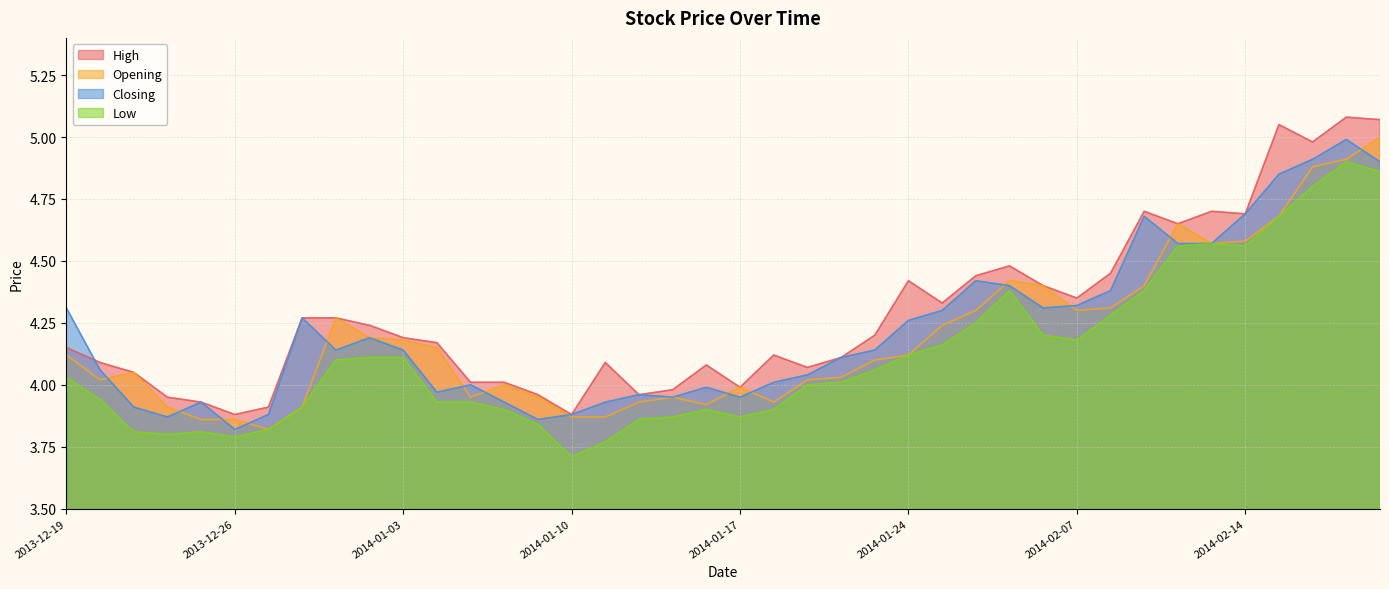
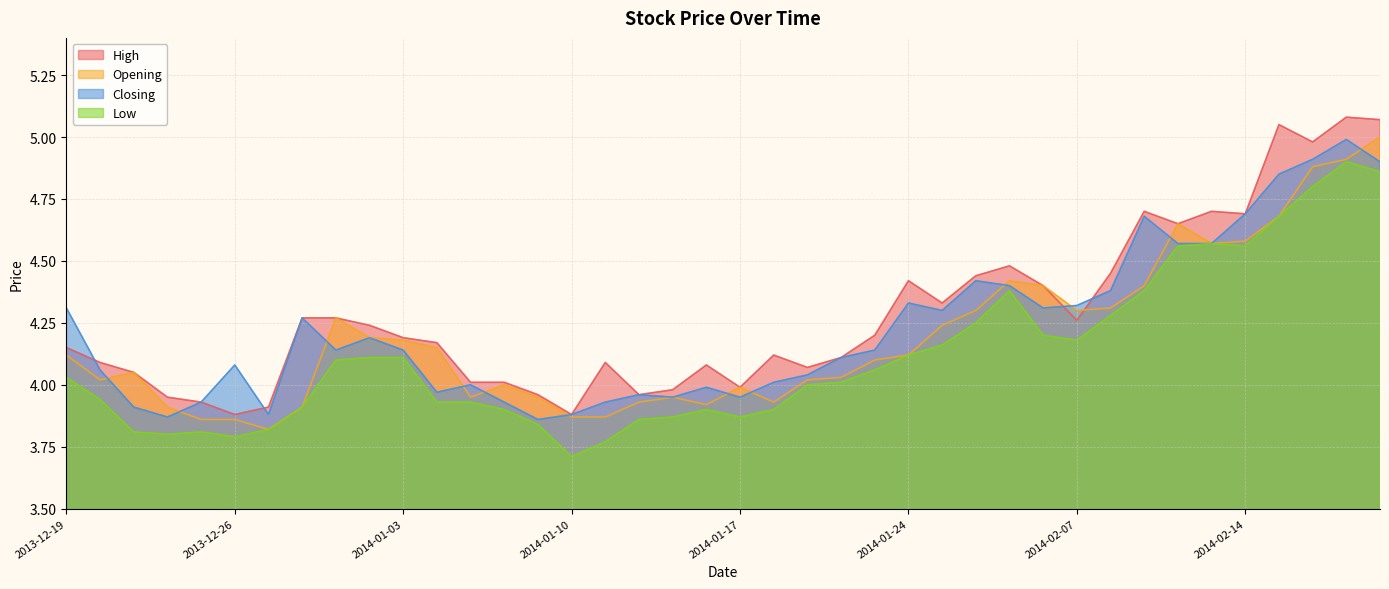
Closing, 2013-12-26: 3.82 -> 4.08
Closing, 2014-01-24: 4.26 -> 4.33
High, 2014-02-07: 4.35 -> 4.26
